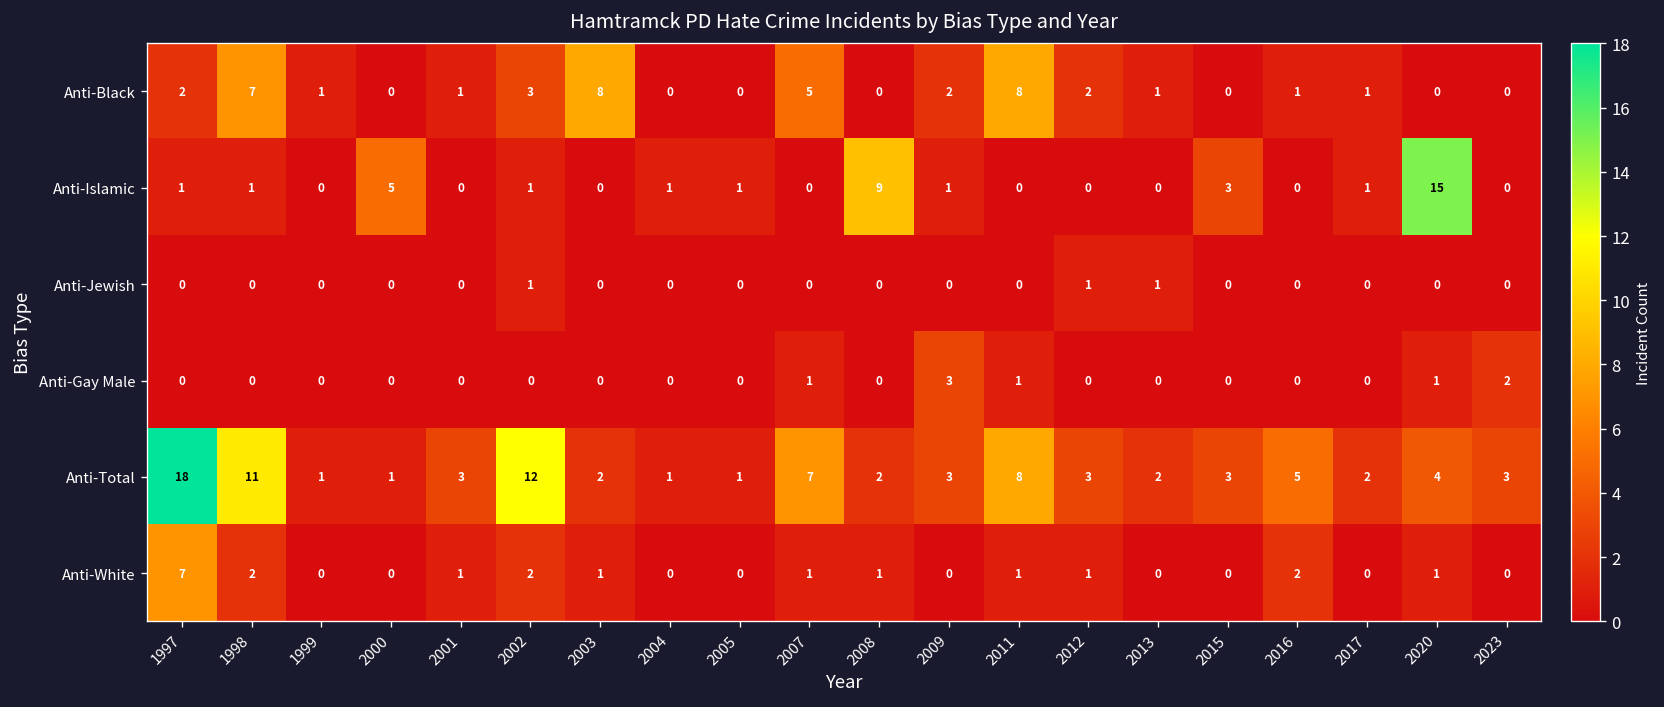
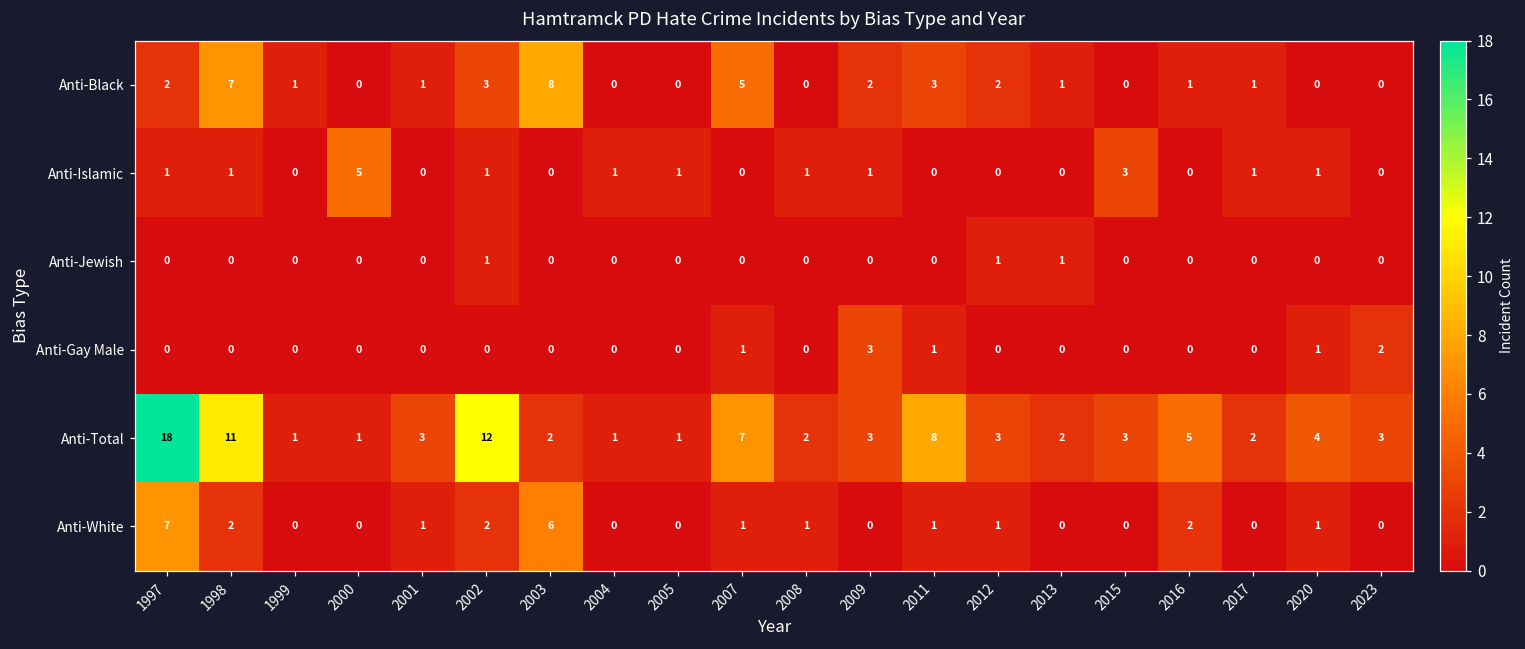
Anti-Black, 2011: 8 -> 3
Anti-Islamic, 2008: 9 -> 1
Anti-Islamic, 2020: 15 -> 1
Anti-White, 2003: 1 -> 6
